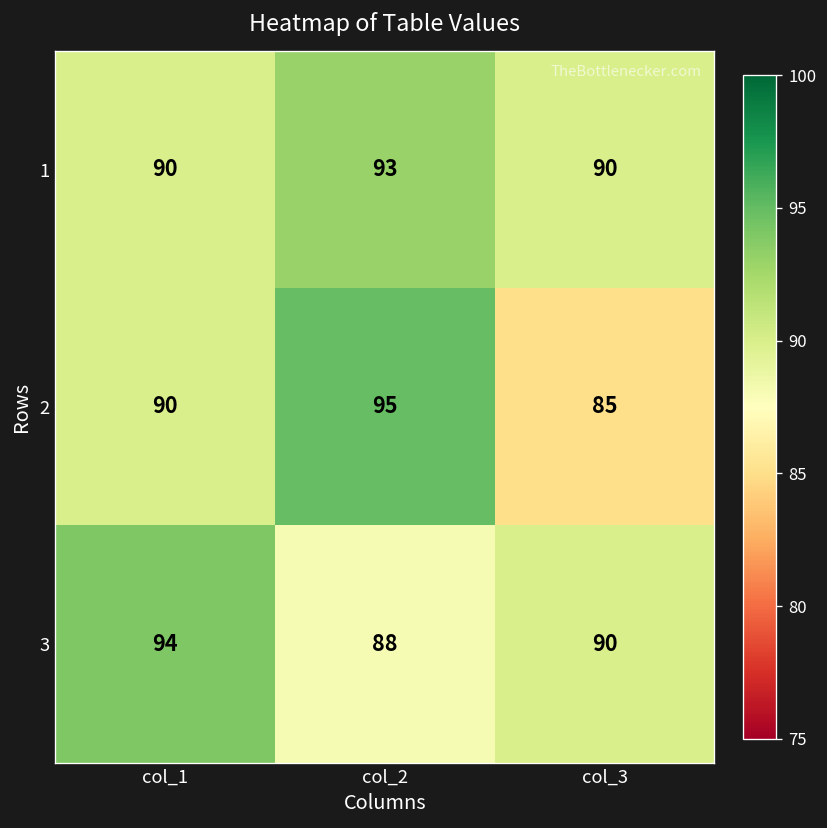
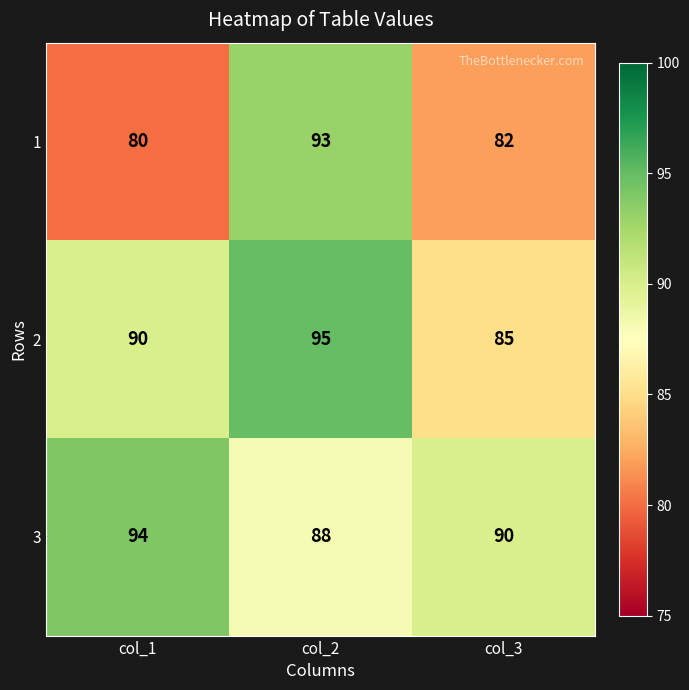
1, col_1: 90 -> 80
1, col_3: 90 -> 82
